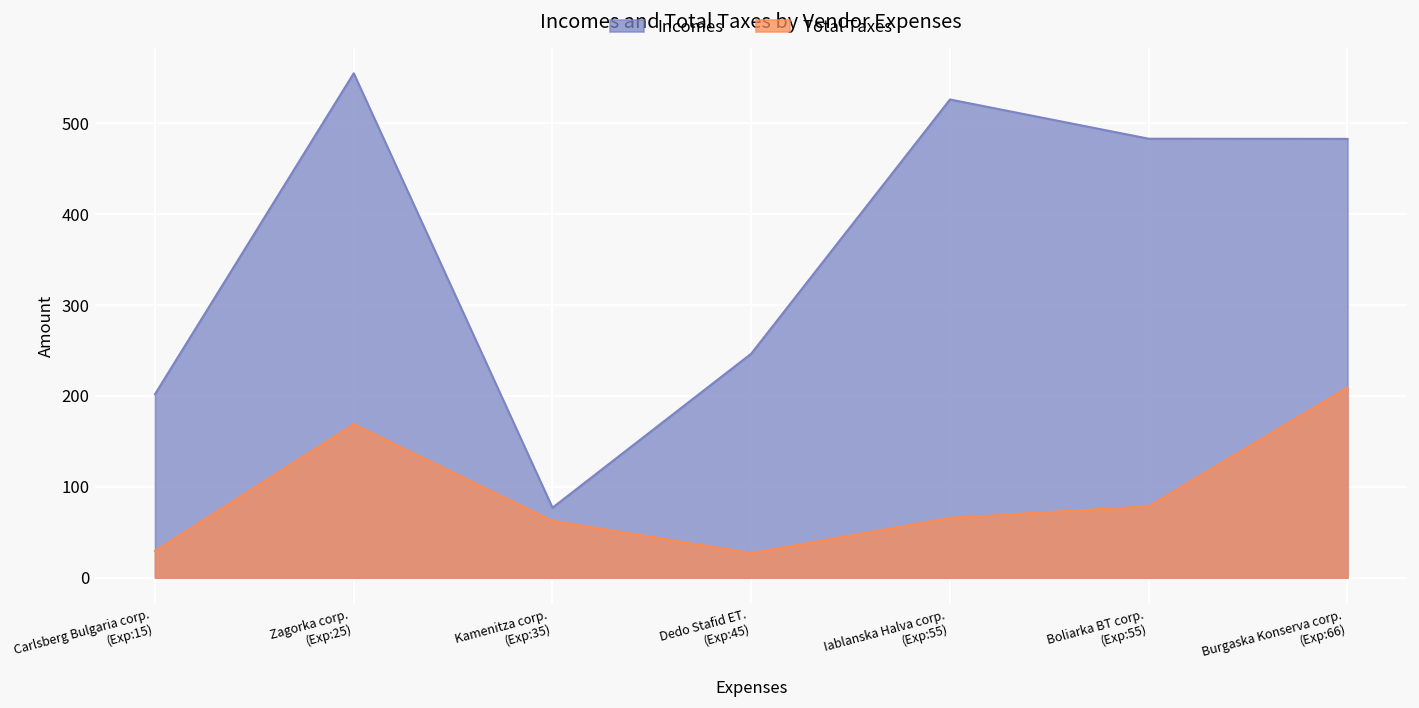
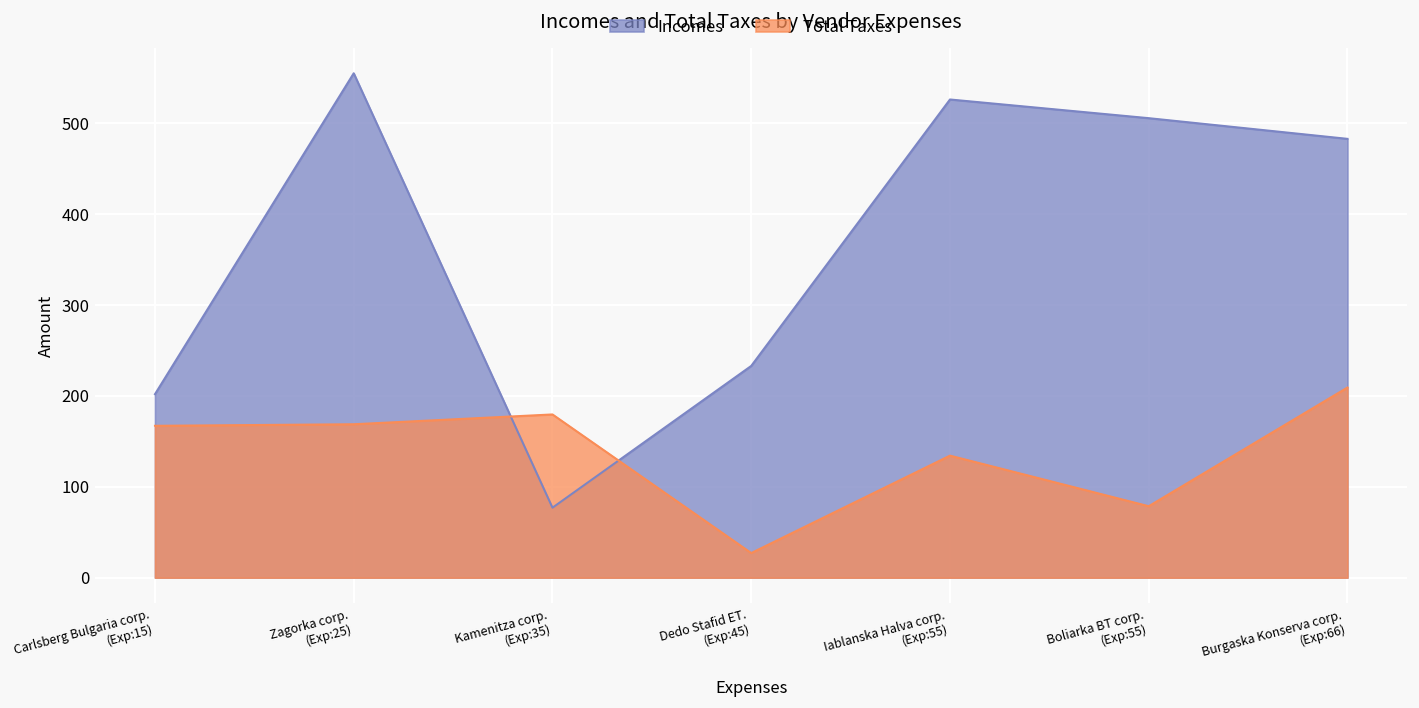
Total Taxes, Carlsberg Bulgaria corp. (Exp:15): 30 -> 170
Total Taxes, Kamenitza corp. (Exp:35): 60 -> 180
Incomes, Dedo Stafid ET. (Exp:45): 250 -> 230
Total Taxes, Iablanska Halva corp. (Exp:55): 70 -> 130
Incomes, Boliarka BT corp. (Exp:55): 480 -> 510
